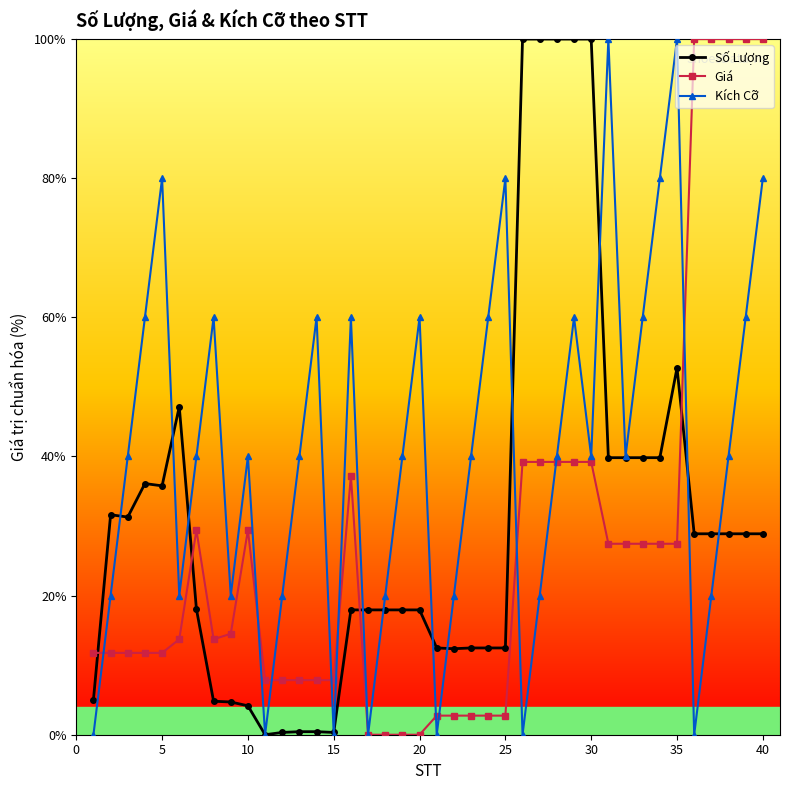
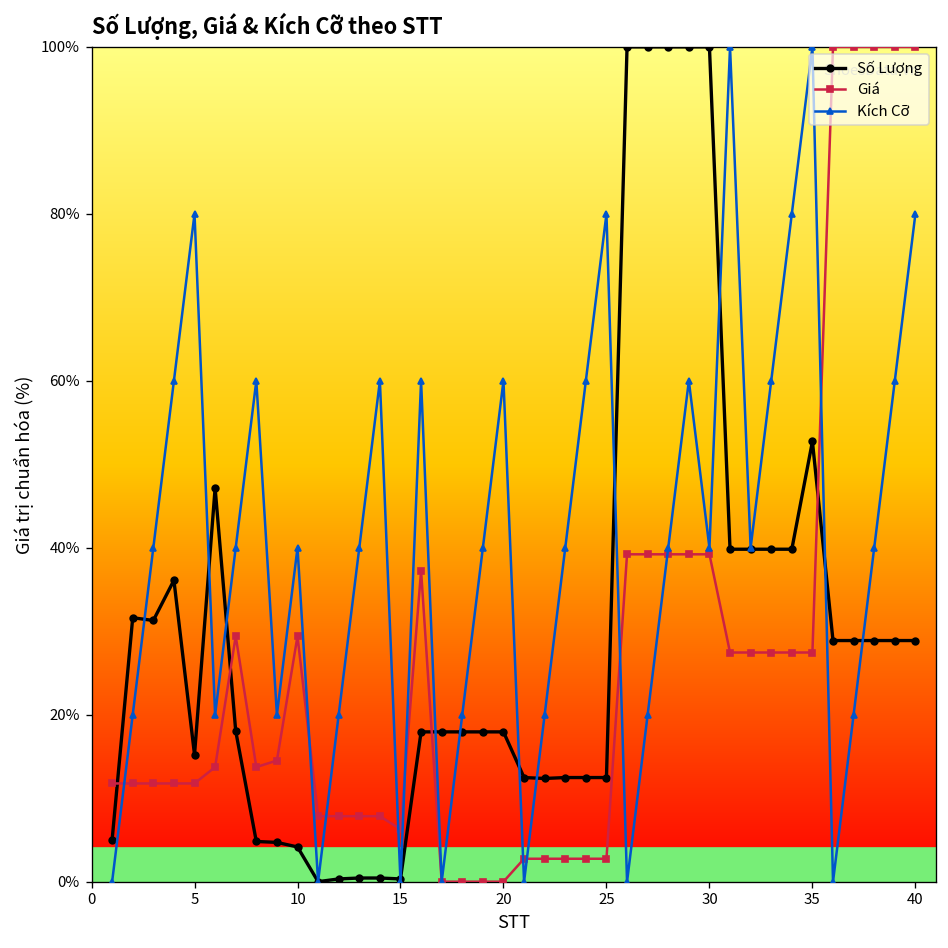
Số Lượng, 5: 36% -> 15%
Giá, 15: 8% -> 6%
